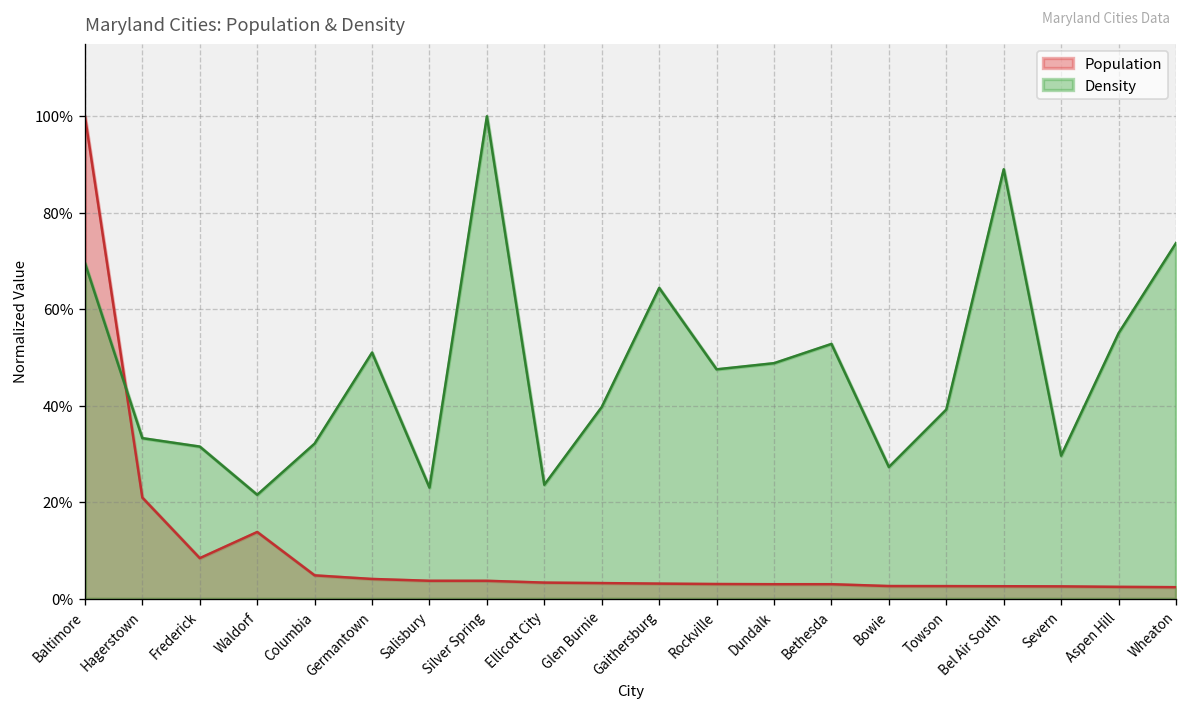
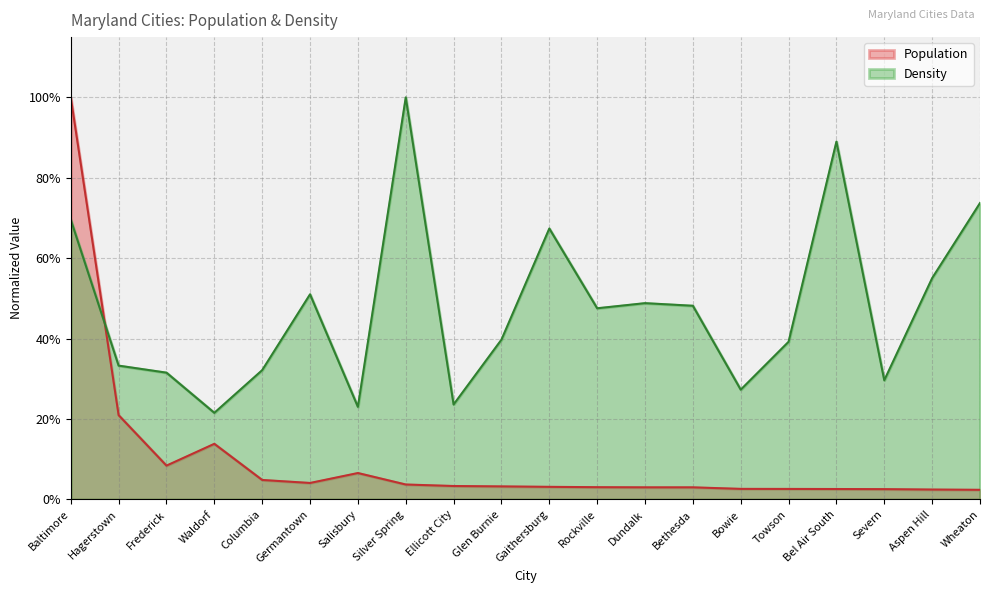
Population, Salisbury: 4% -> 7%
Density, Gaithersburg: 64% -> 67%
Density, Bethesda: 53% -> 48%
